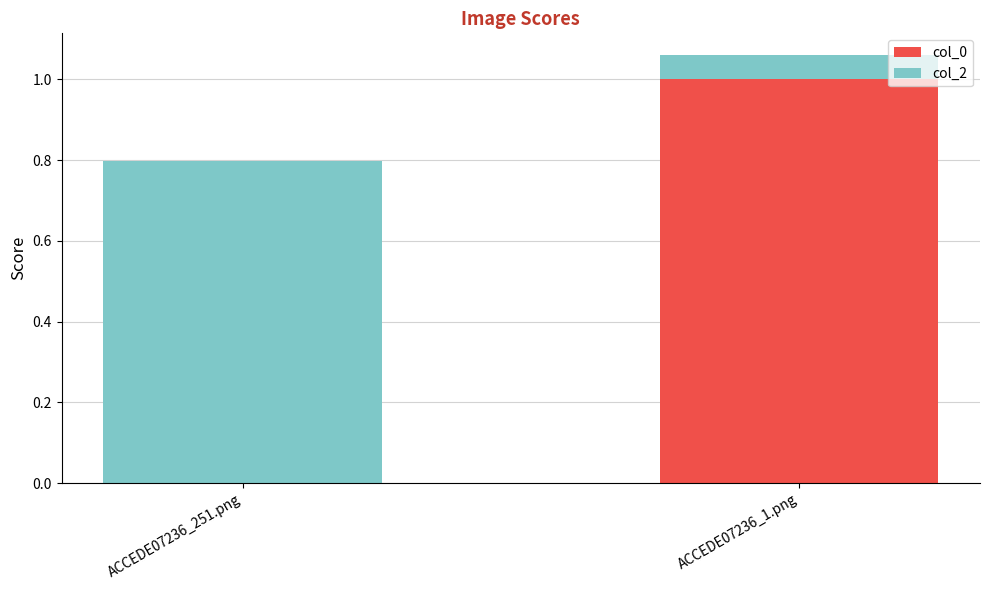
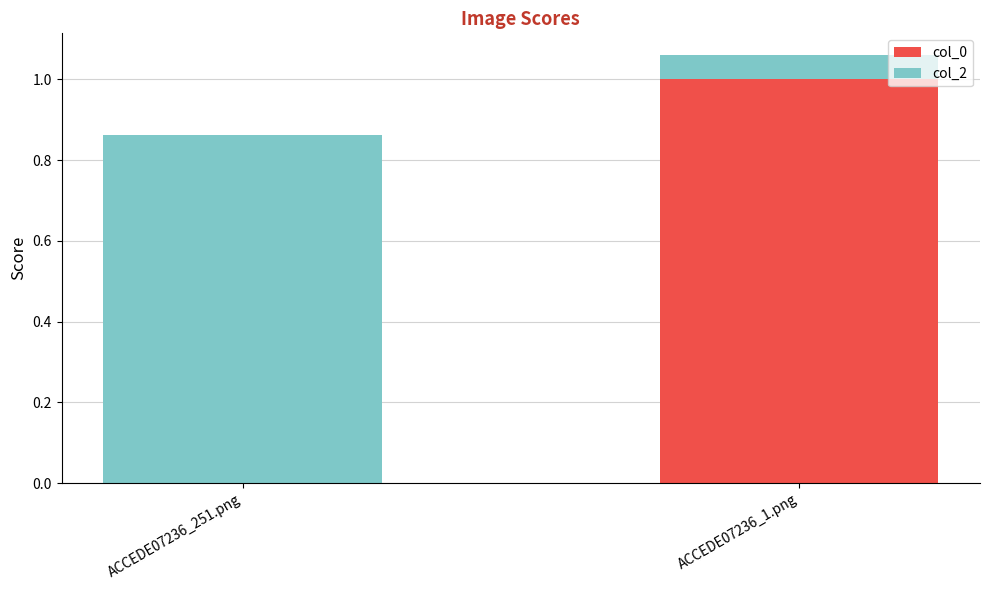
col_2, ACCEDE07236_251.png: 0.80 -> 0.86
